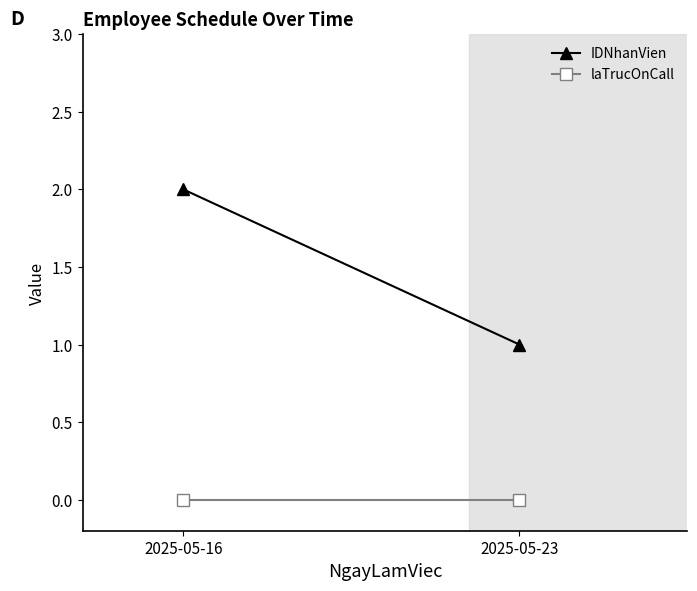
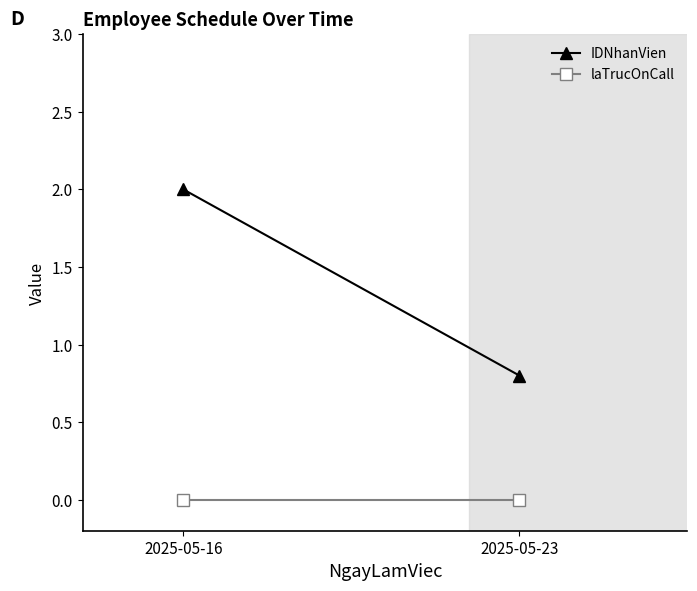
IDNhanVien, 2025-05-23: 1.0 -> 0.8
